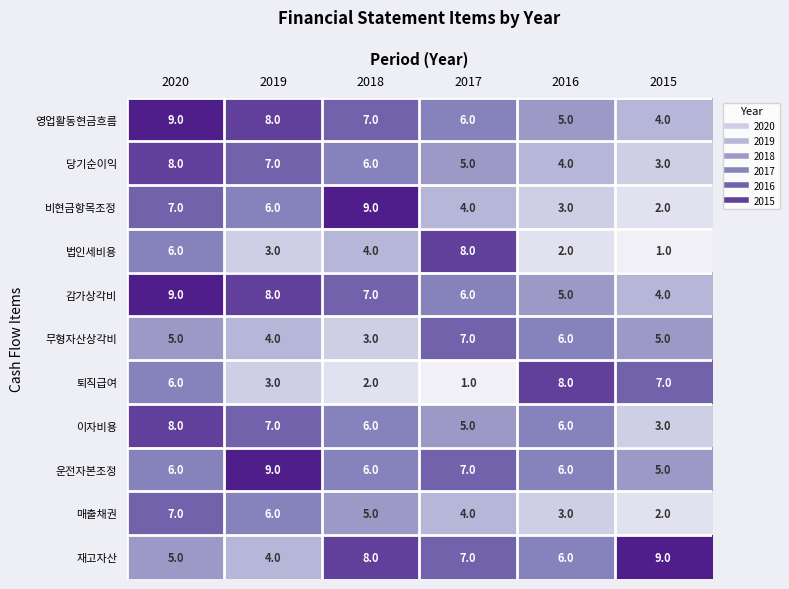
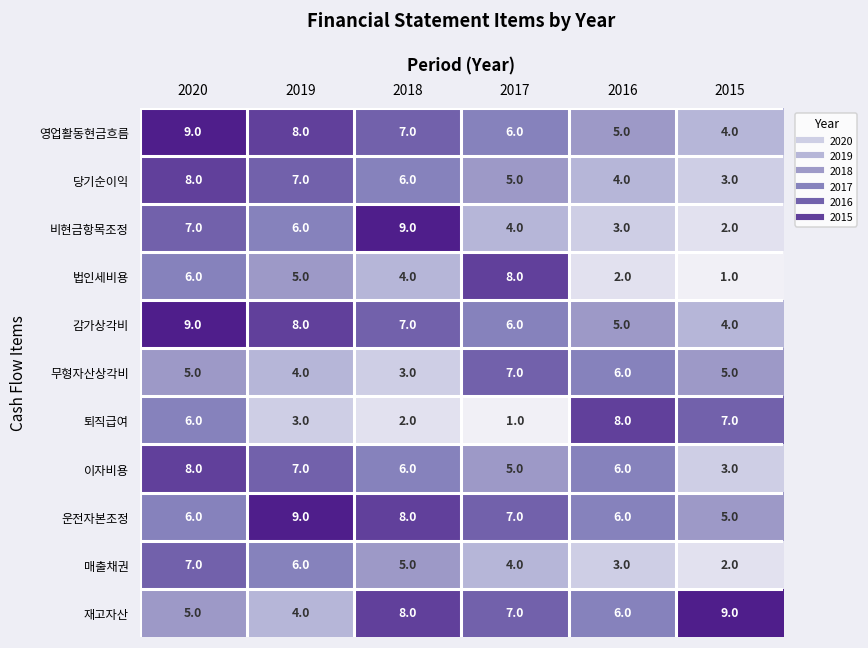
법인세비용, 2019: 3.0 -> 5.0
운전자본조정, 2018: 6.0 -> 8.0
